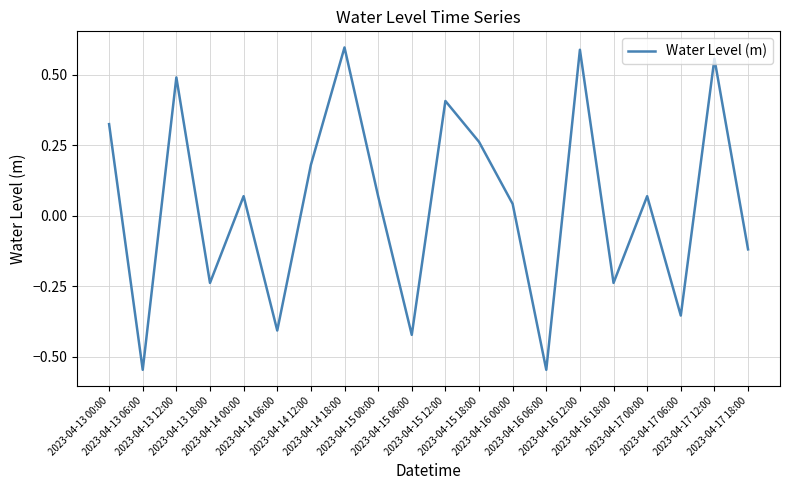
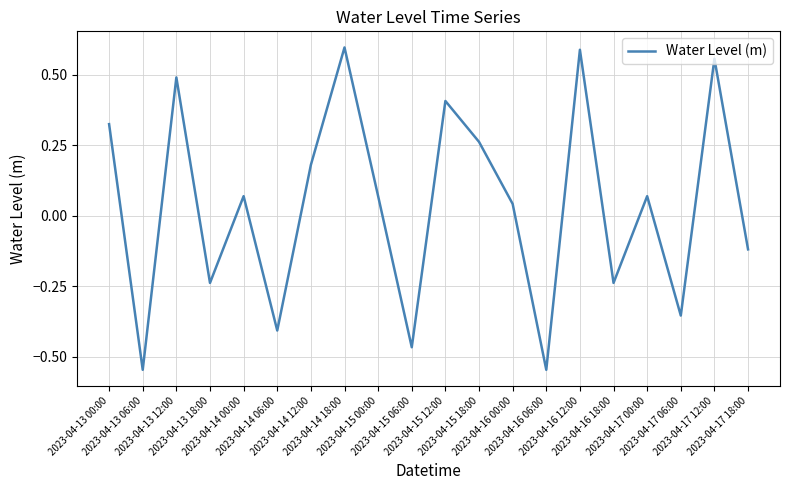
2023-04-15 06:00: -0.42 -> -0.47
